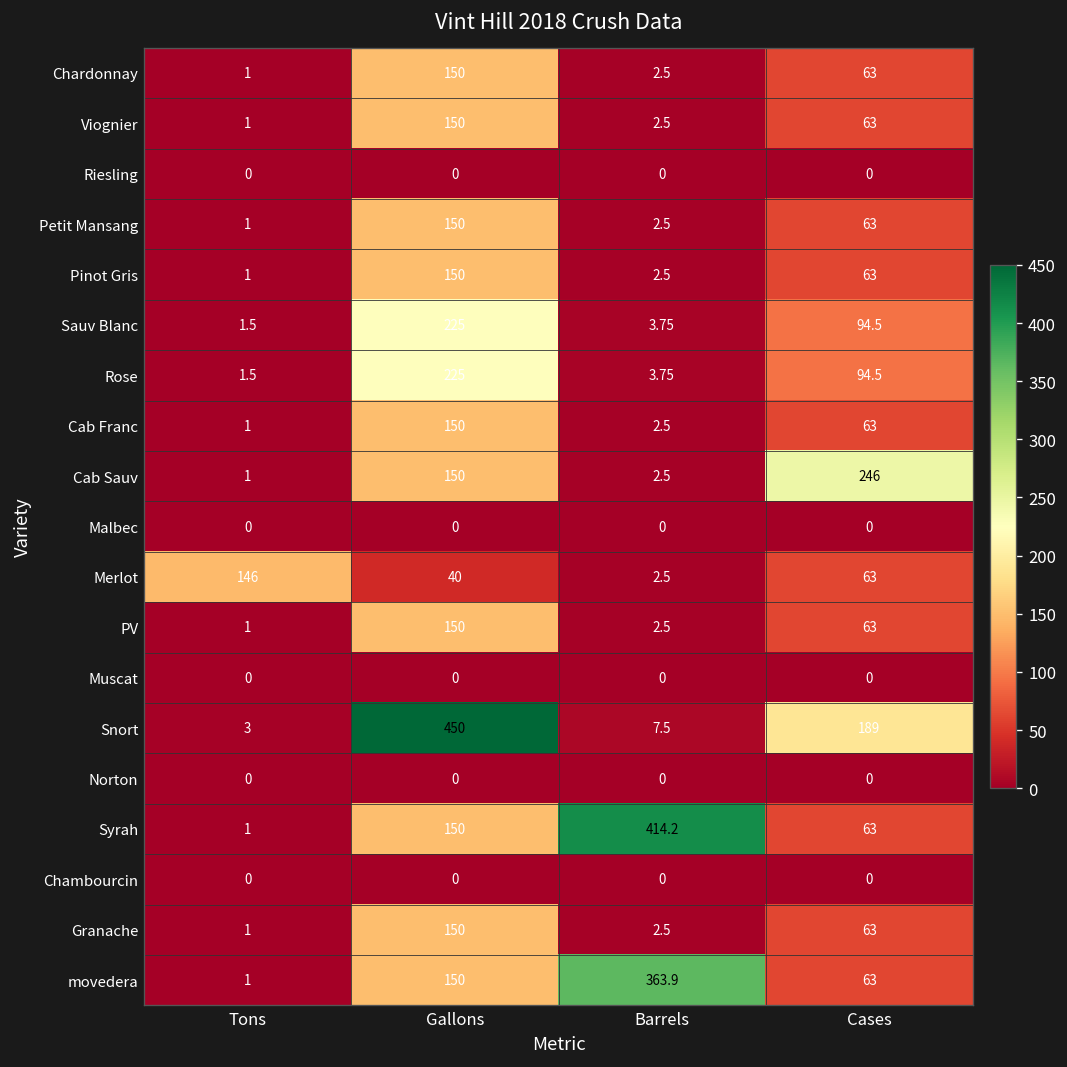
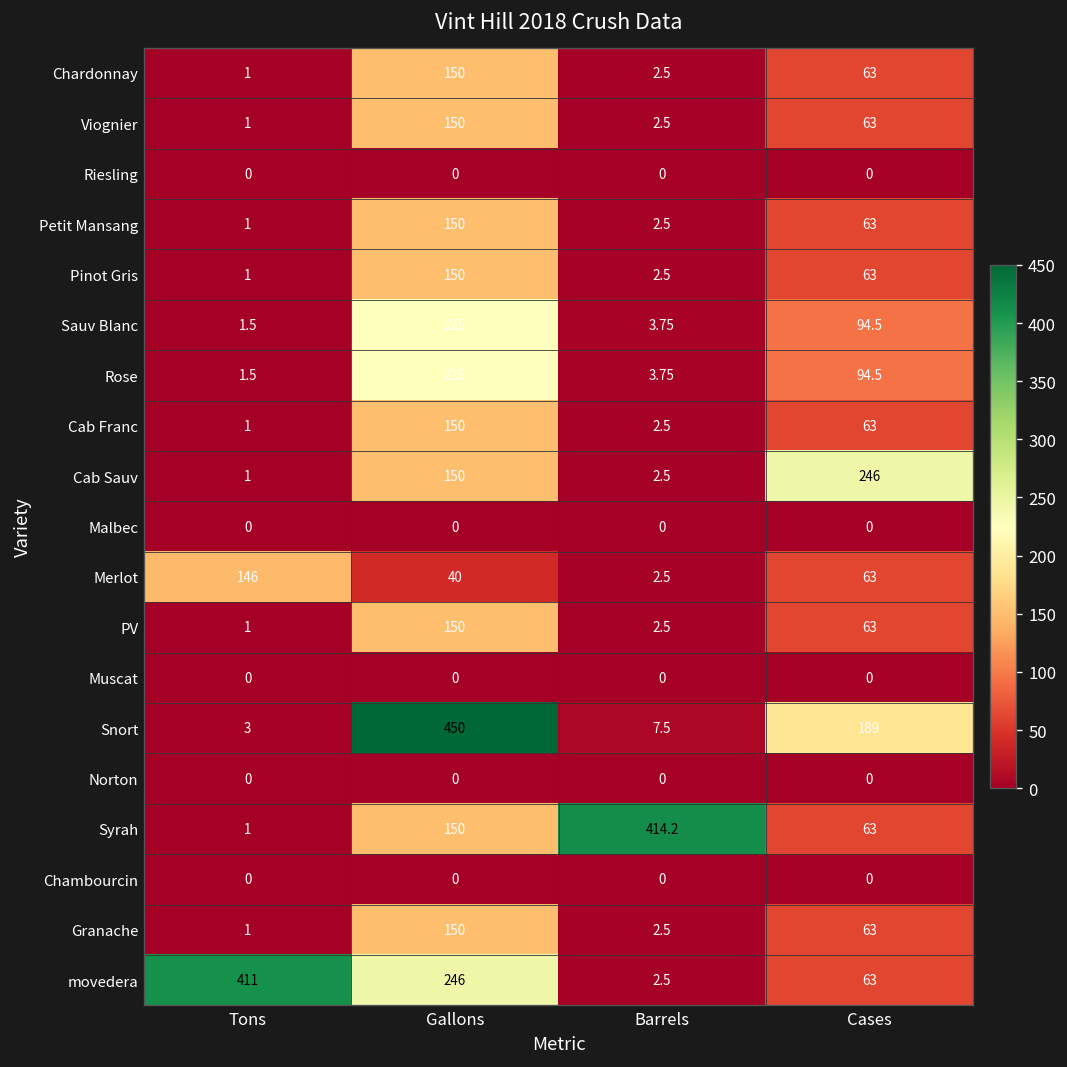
movedera, Tons: 1 -> 411
movedera, Gallons: 150 -> 246
movedera, Barrels: 363.9 -> 2.5
